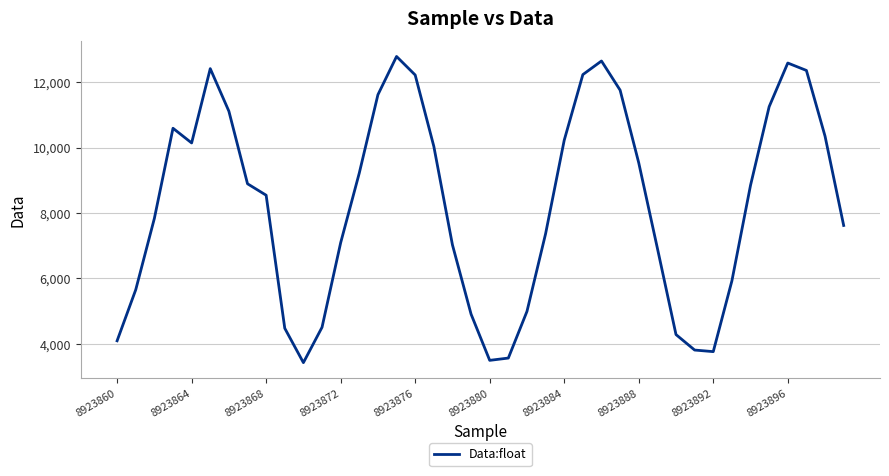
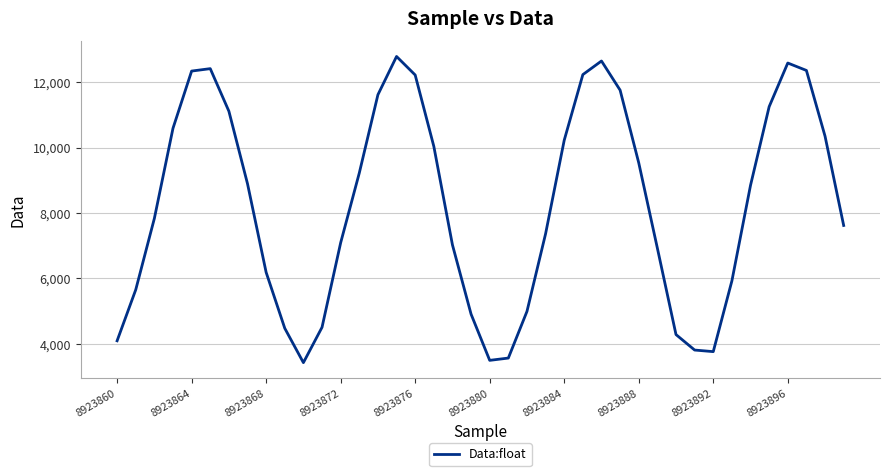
8923864: 10,100 -> 12,300
8923868: 8,500 -> 6,200
